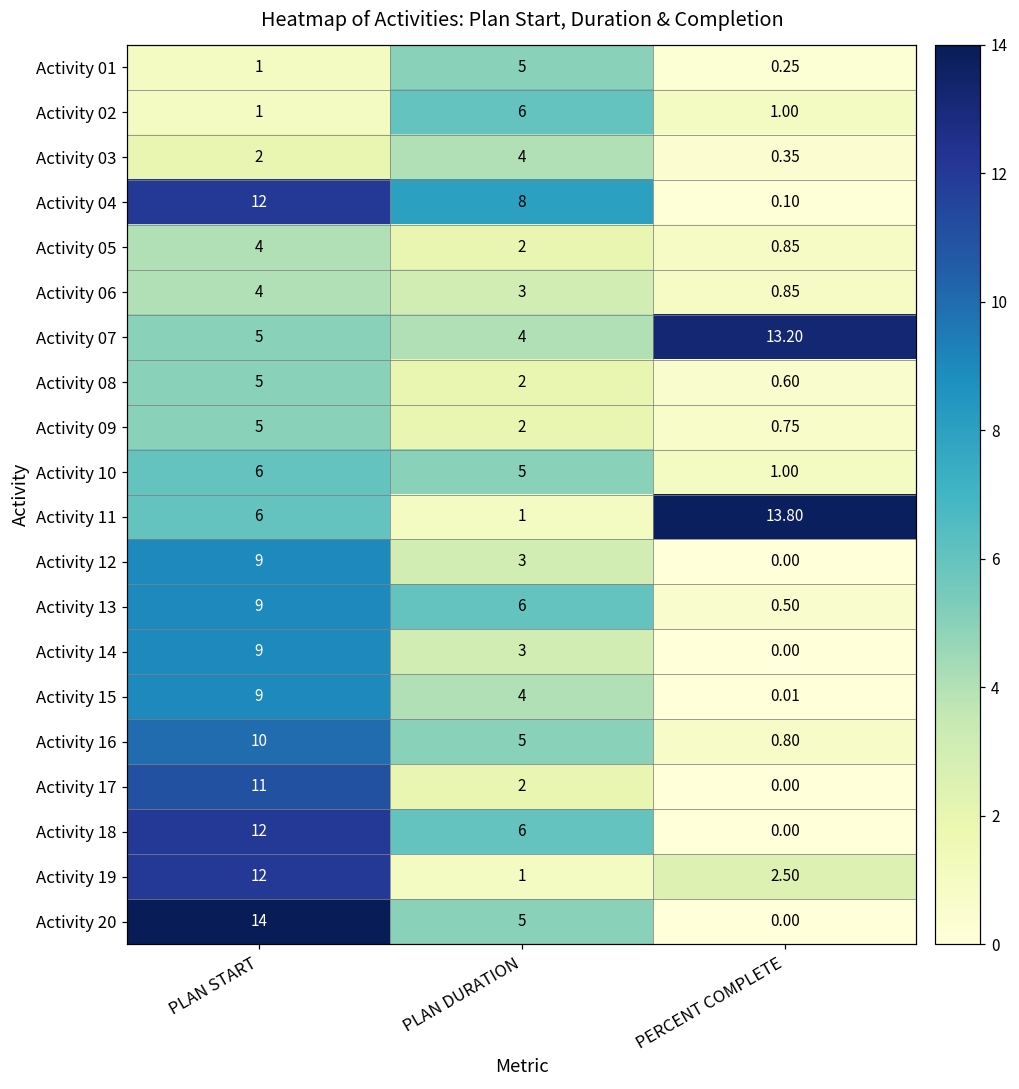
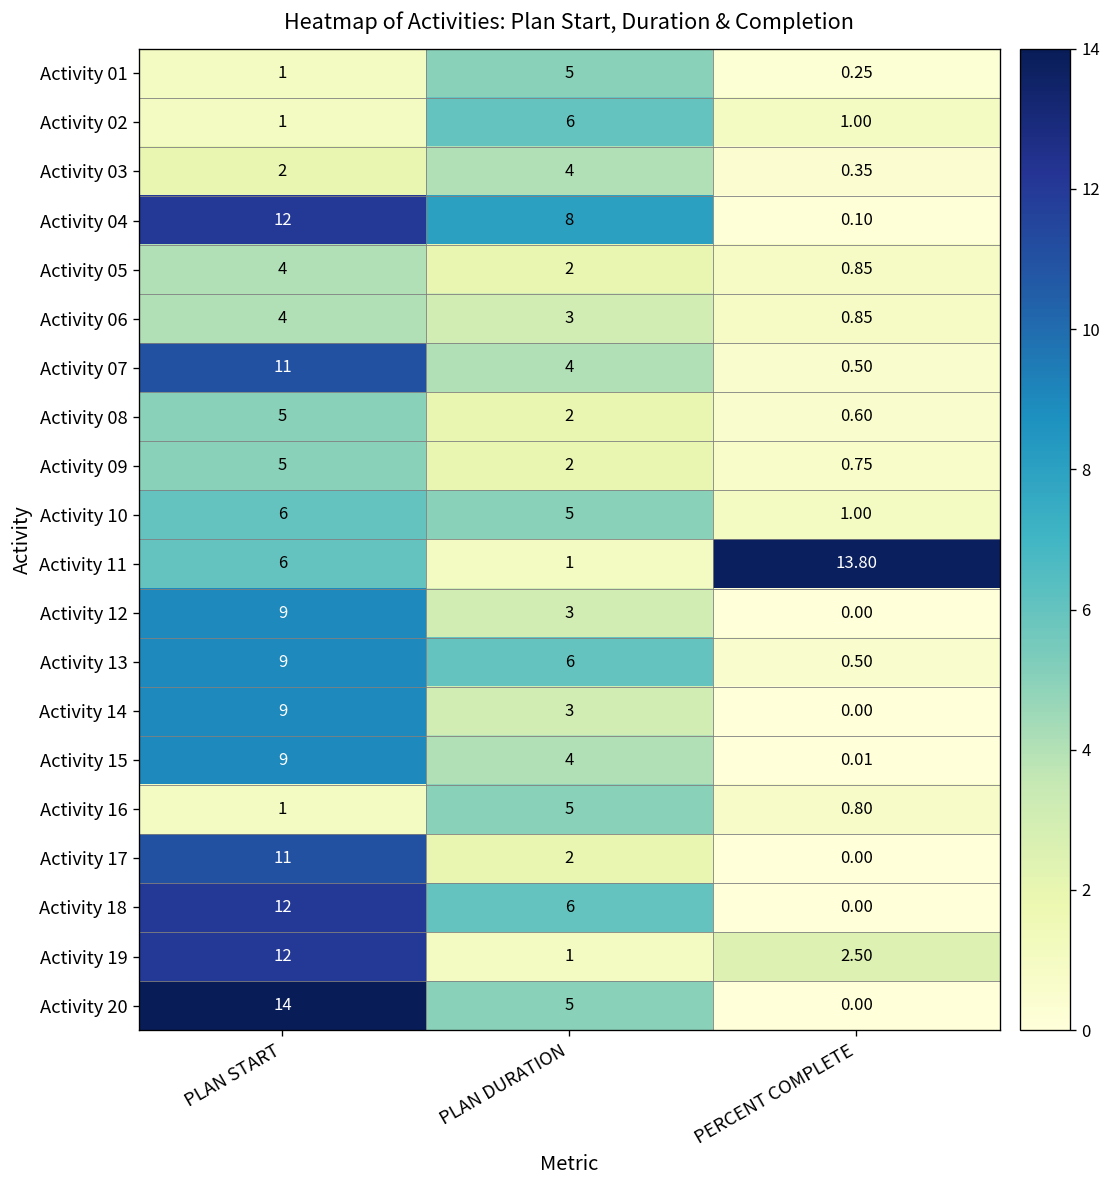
Activity 07, PLAN START: 5 -> 11
Activity 07, PERCENT COMPLETE: 13.20 -> 0.50
Activity 16, PLAN START: 10 -> 1
